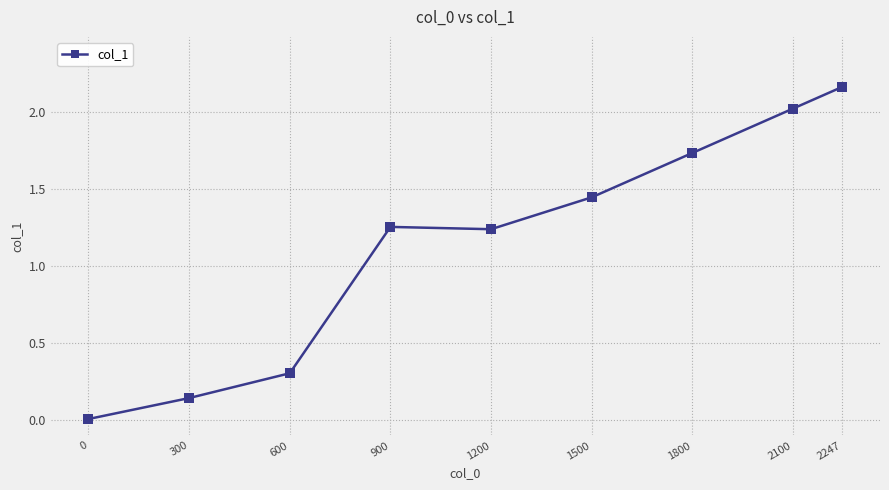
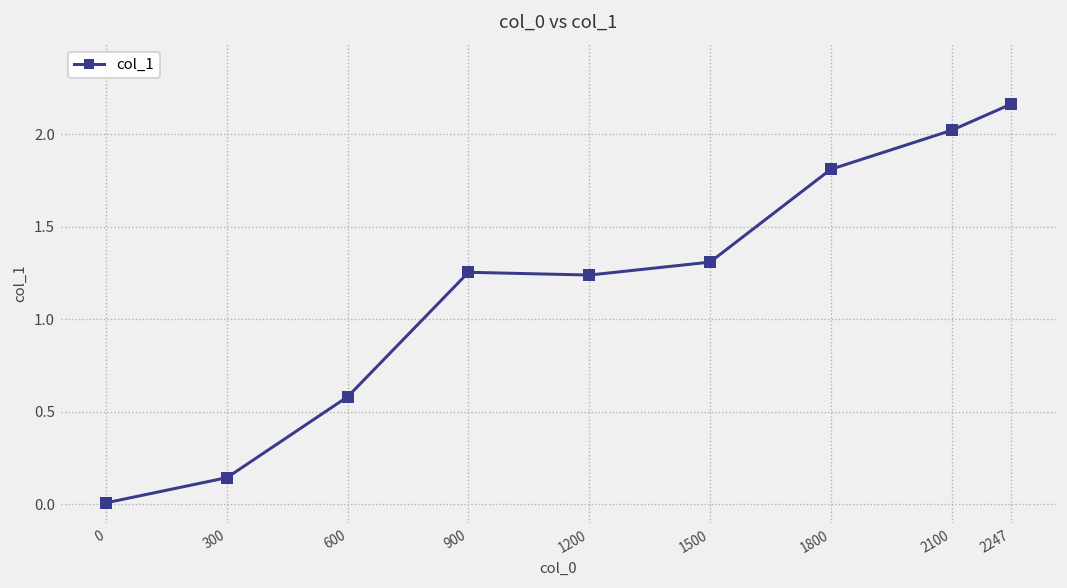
600: 0.30 -> 0.58
1500: 1.45 -> 1.31
1800: 1.73 -> 1.81
